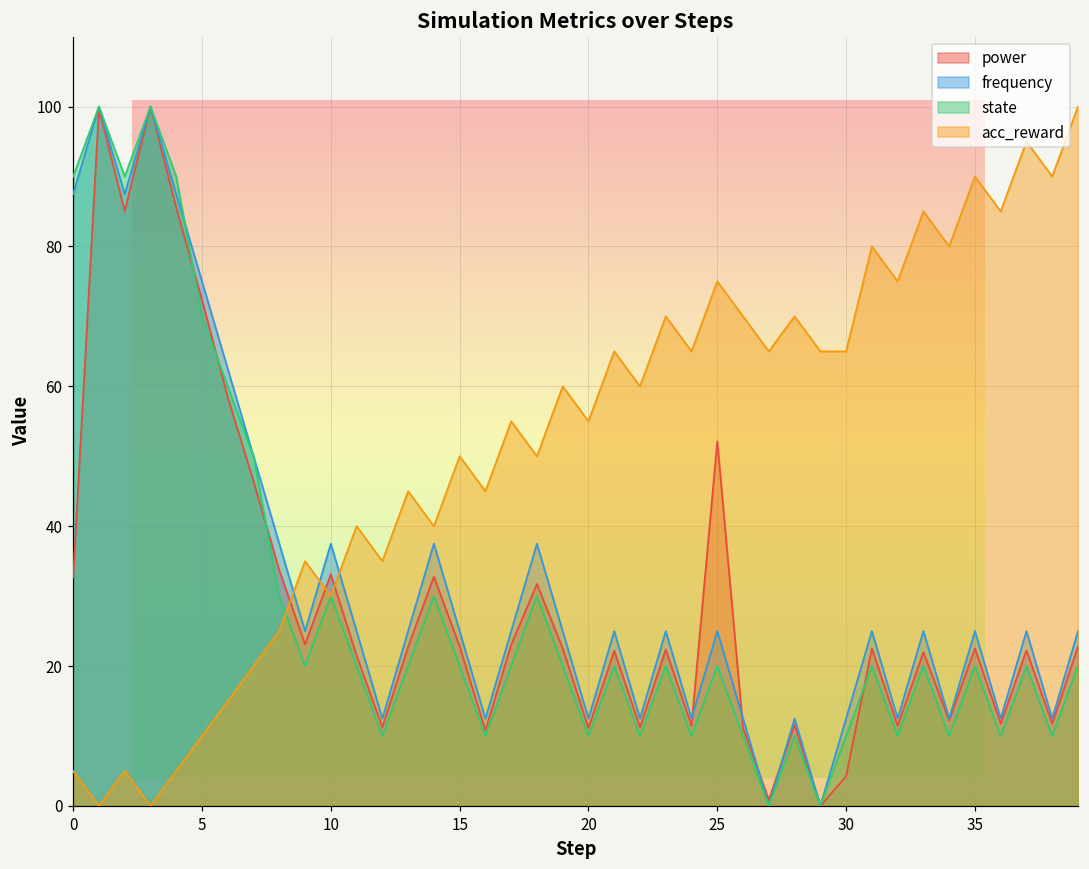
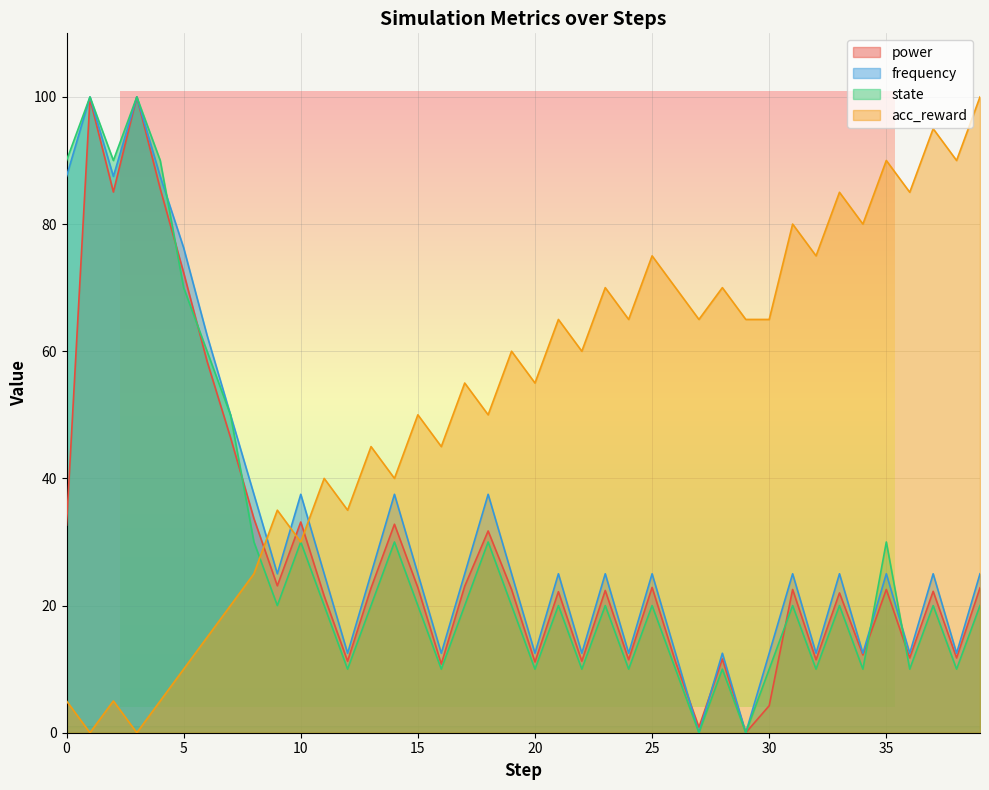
frequency, 5: 75 -> 76
power, 25: 52 -> 23
state, 35: 20 -> 30
